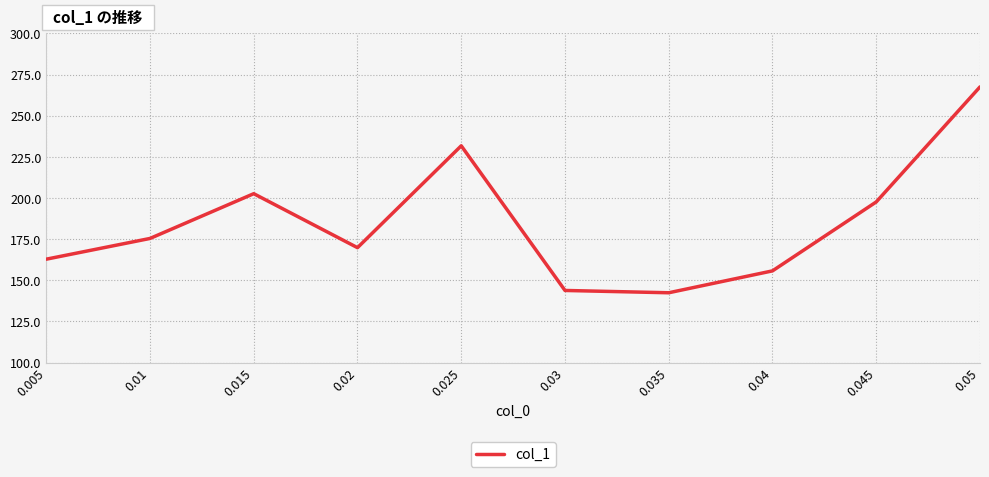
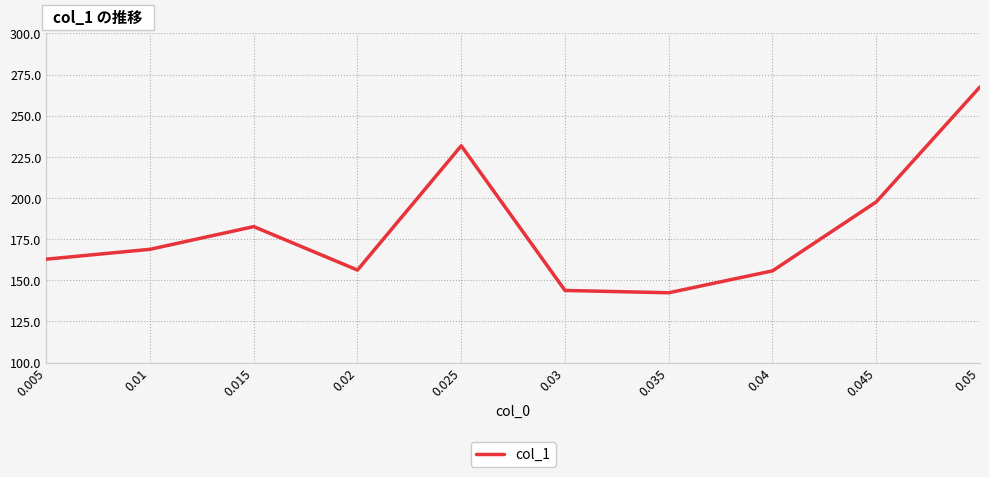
0.01: 175 -> 169
0.015: 203 -> 183
0.02: 170 -> 156
